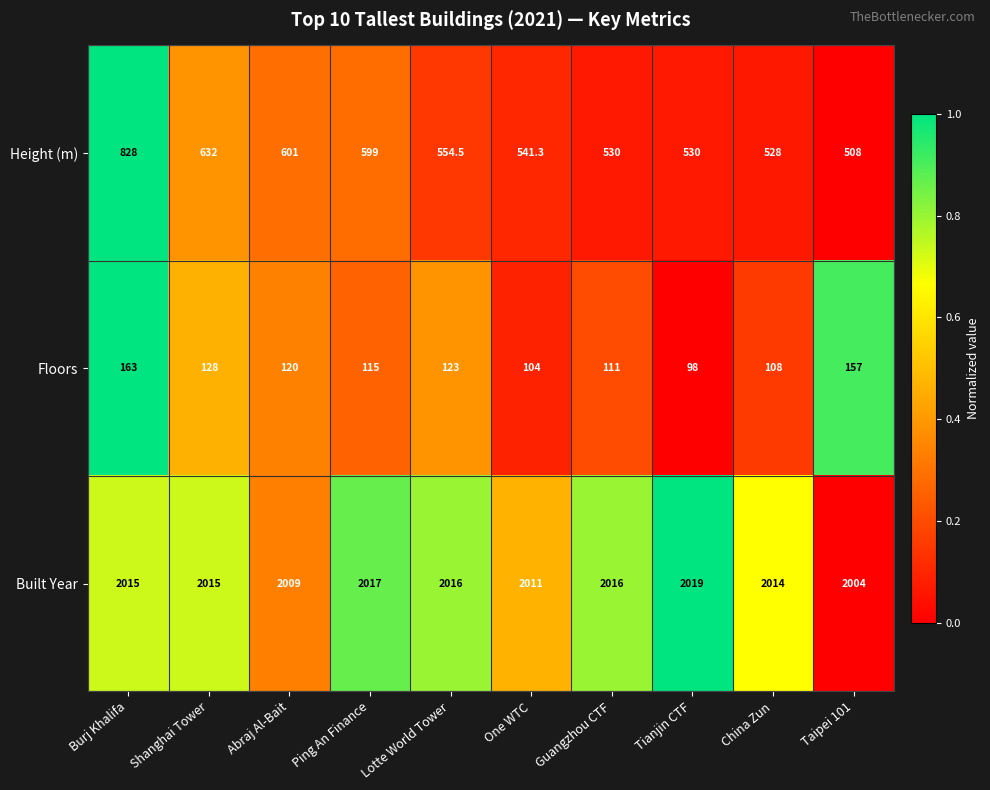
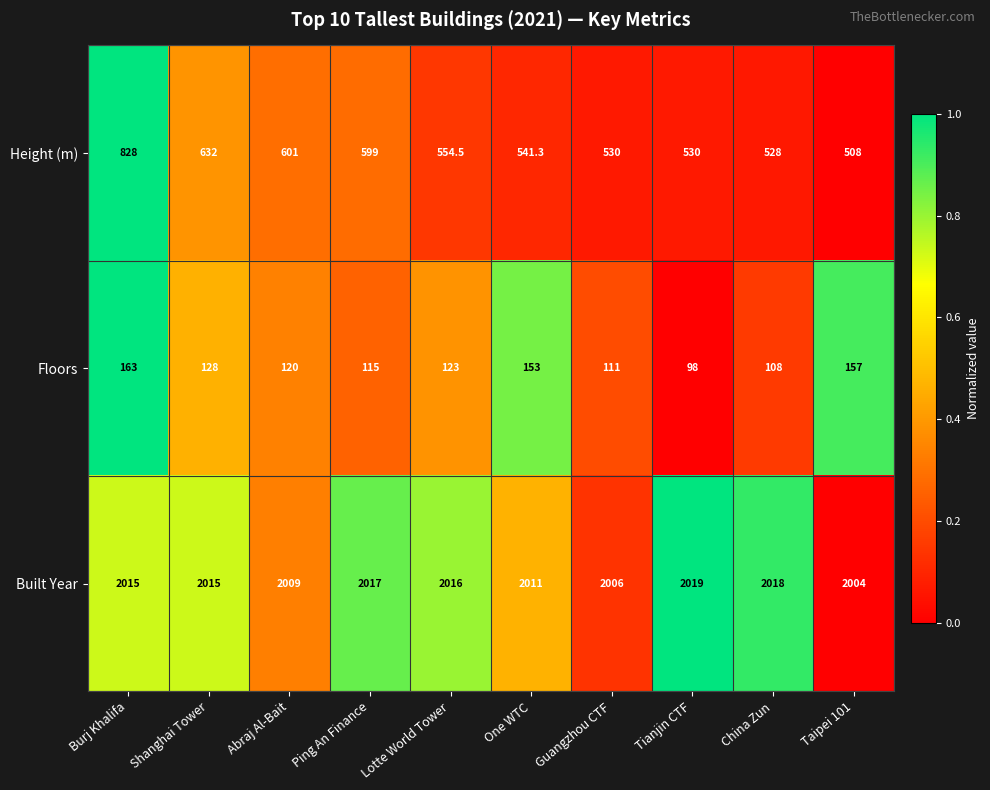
Floors, One WTC: 104 -> 153
Built Year, Guangzhou CTF: 2016 -> 2006
Built Year, China Zun: 2014 -> 2018
